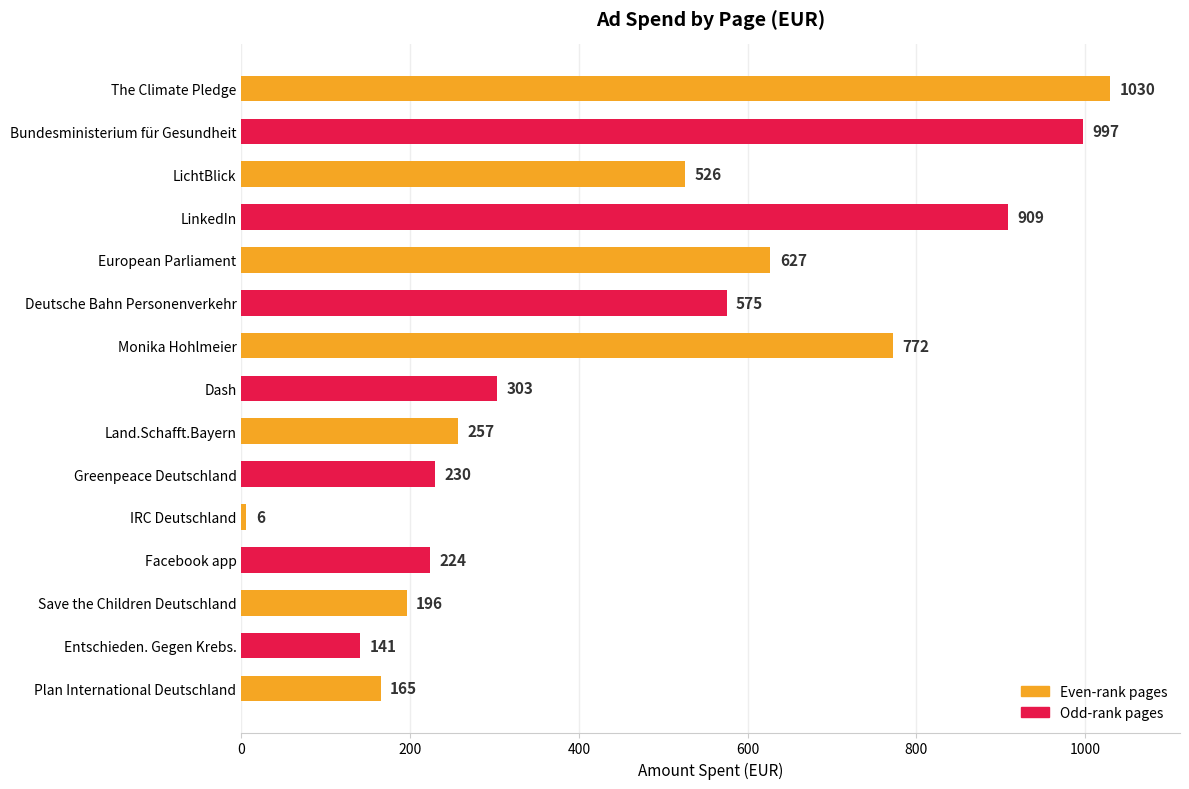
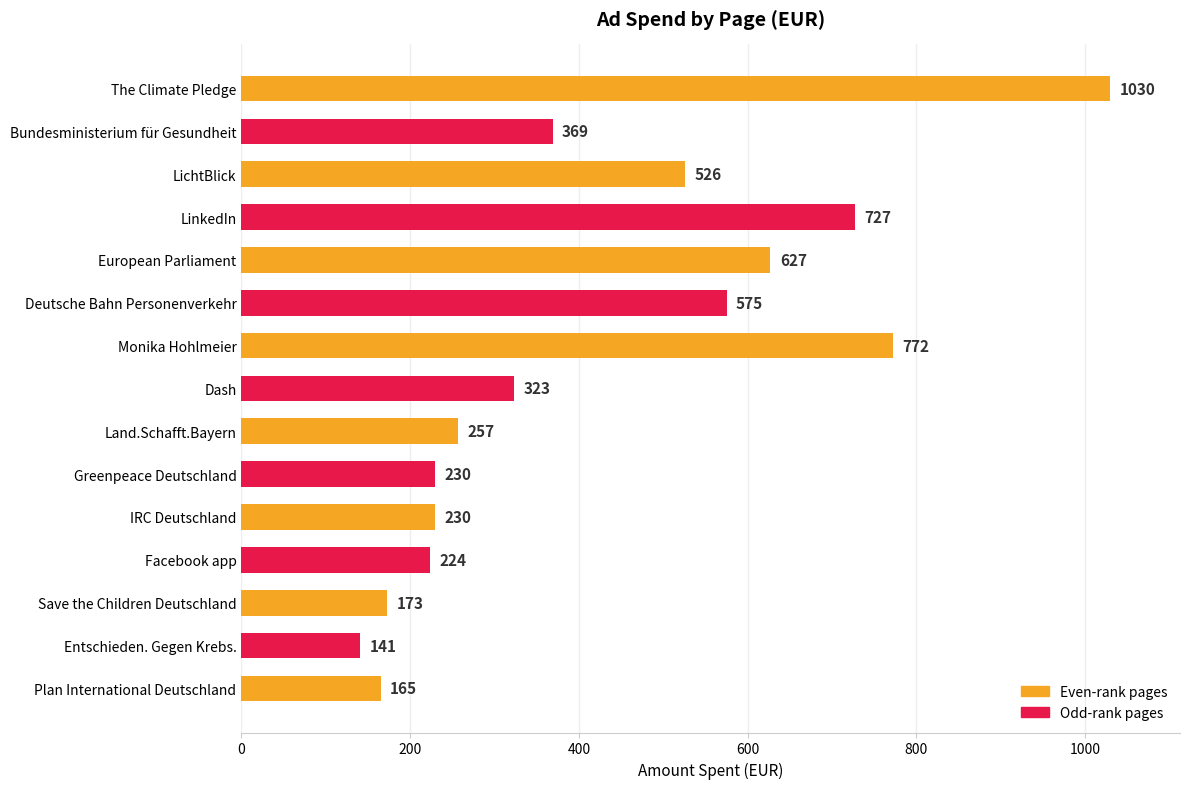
Bundesministerium für Gesundheit: 997 -> 369
LinkedIn: 909 -> 727
Dash: 303 -> 323
IRC Deutschland: 6 -> 230
Save the Children Deutschland: 196 -> 173
